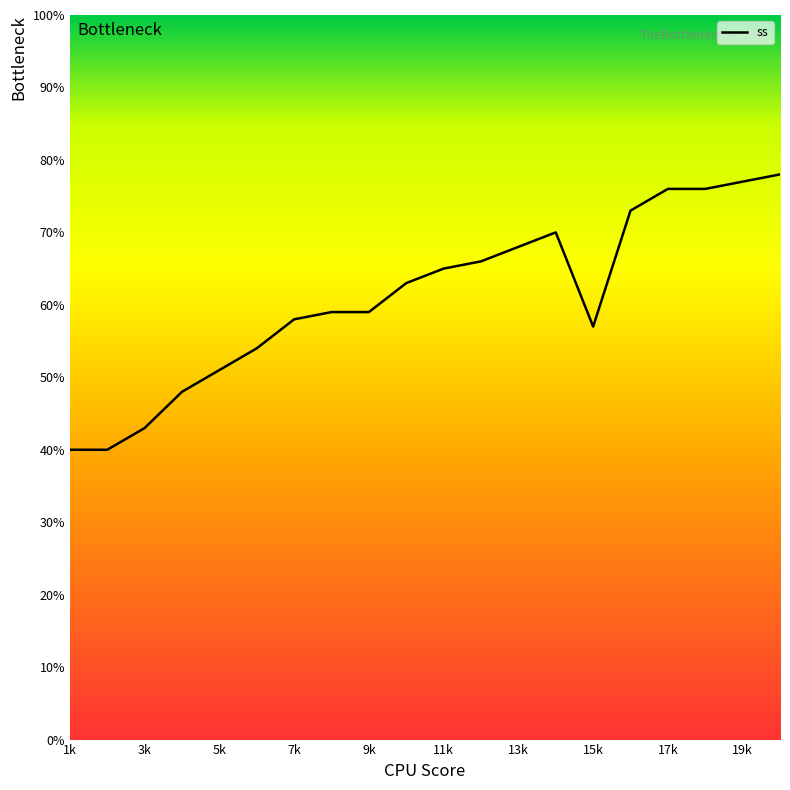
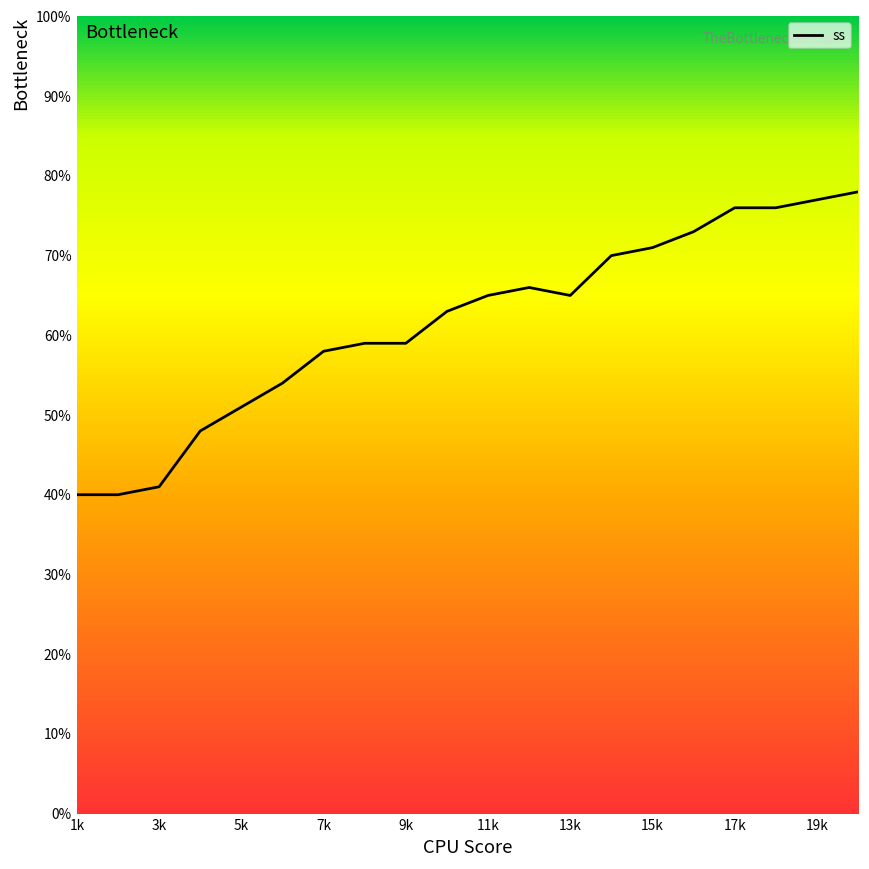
3k: 43% -> 41%
13k: 68% -> 65%
15k: 57% -> 71%
